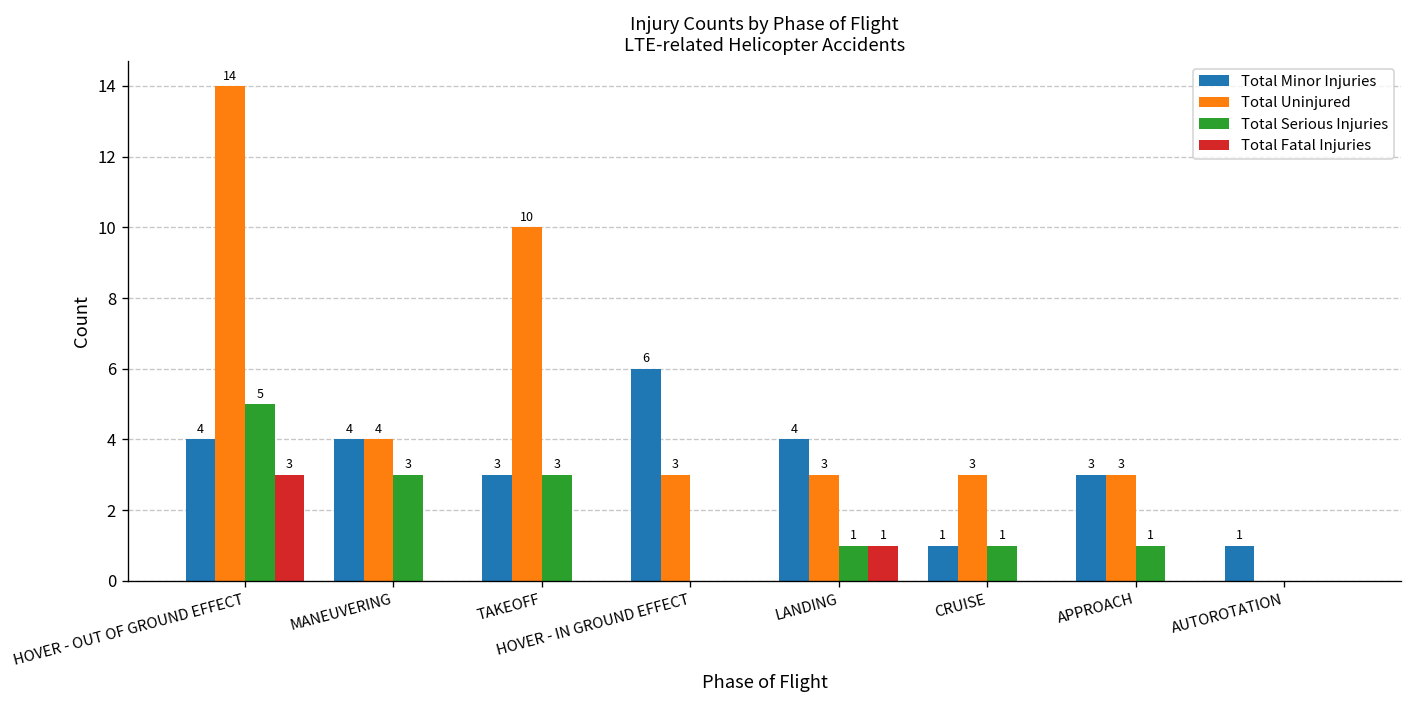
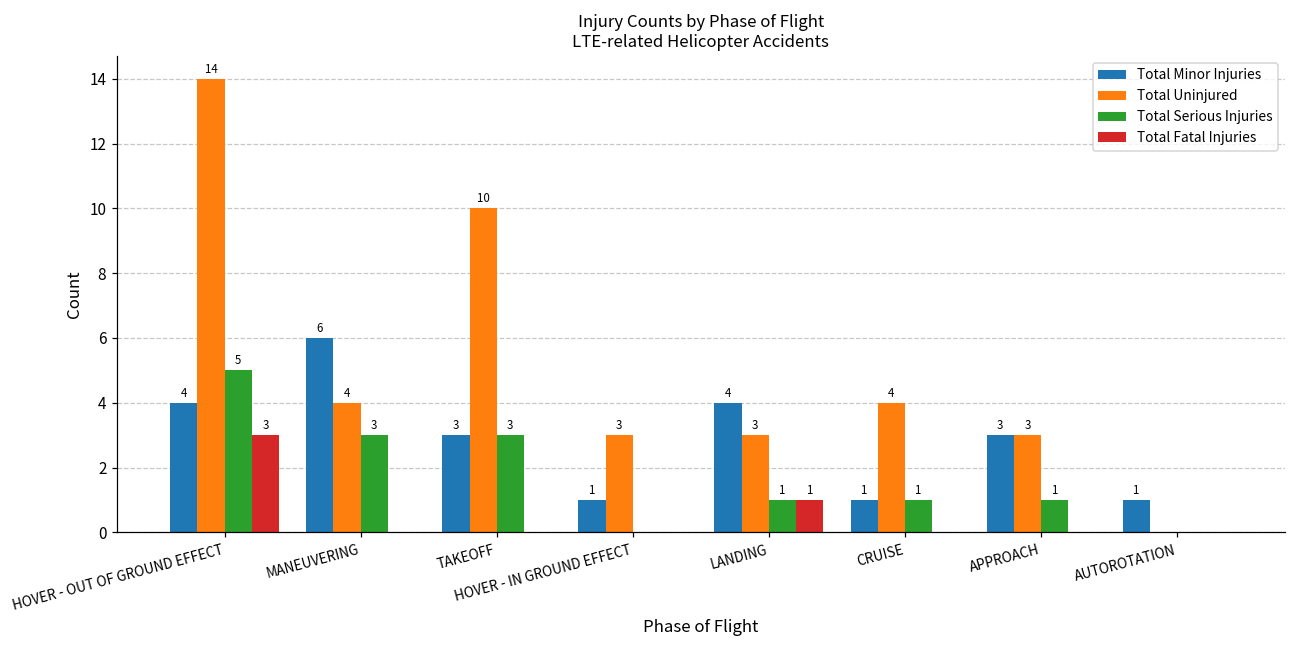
Total Minor Injuries, MANEUVERING: 4 -> 6
Total Minor Injuries, HOVER - IN GROUND EFFECT: 6 -> 1
Total Uninjured, CRUISE: 3 -> 4
